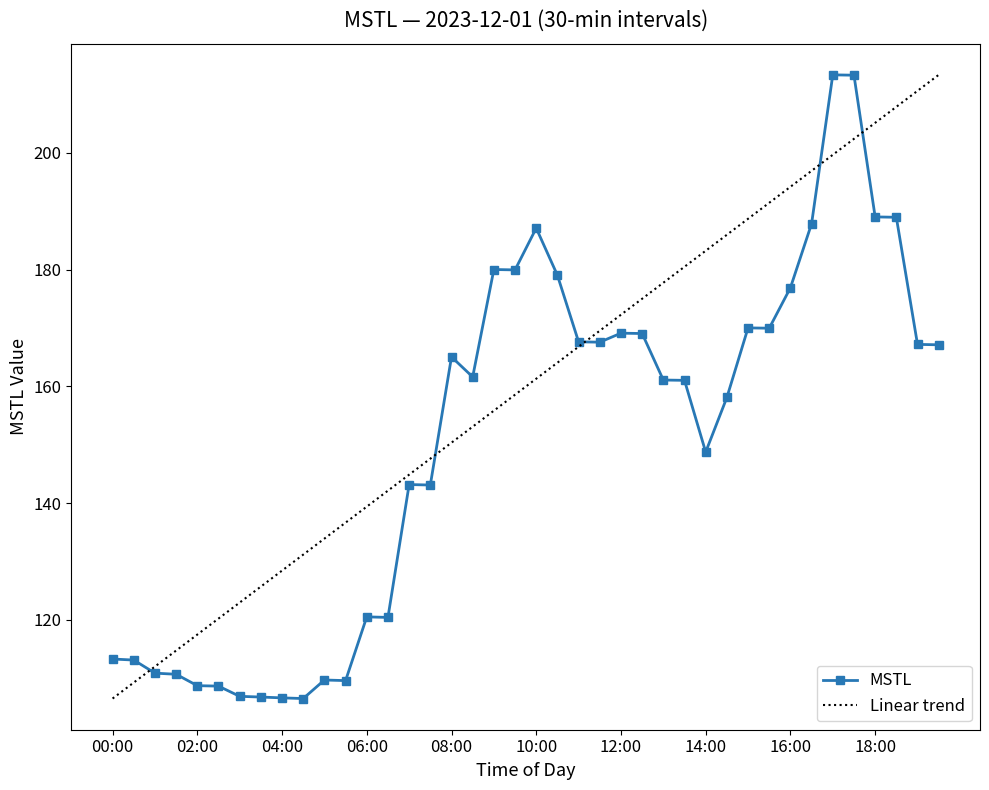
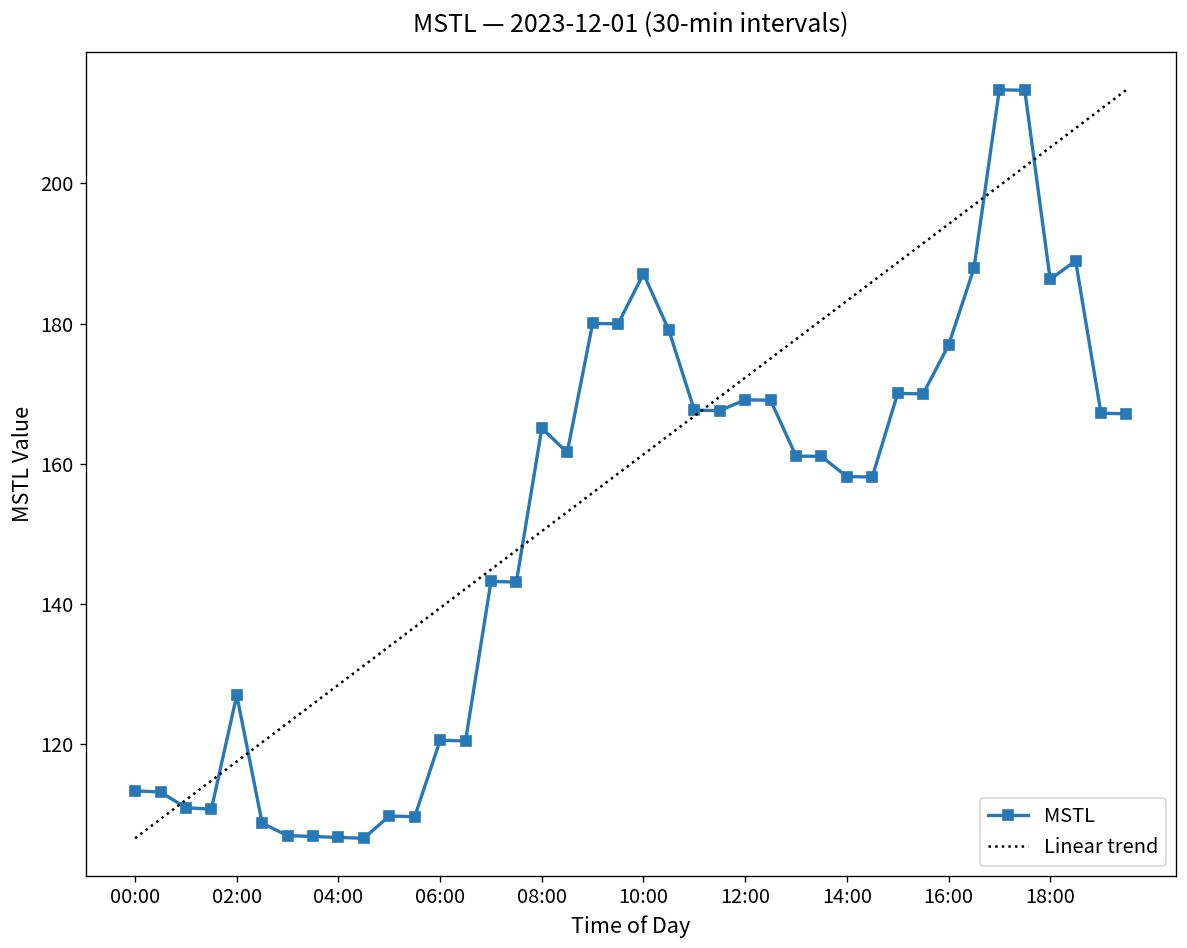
MSTL, 02:00: 109 -> 127
MSTL, 14:00: 149 -> 158
MSTL, 18:00: 189 -> 186
